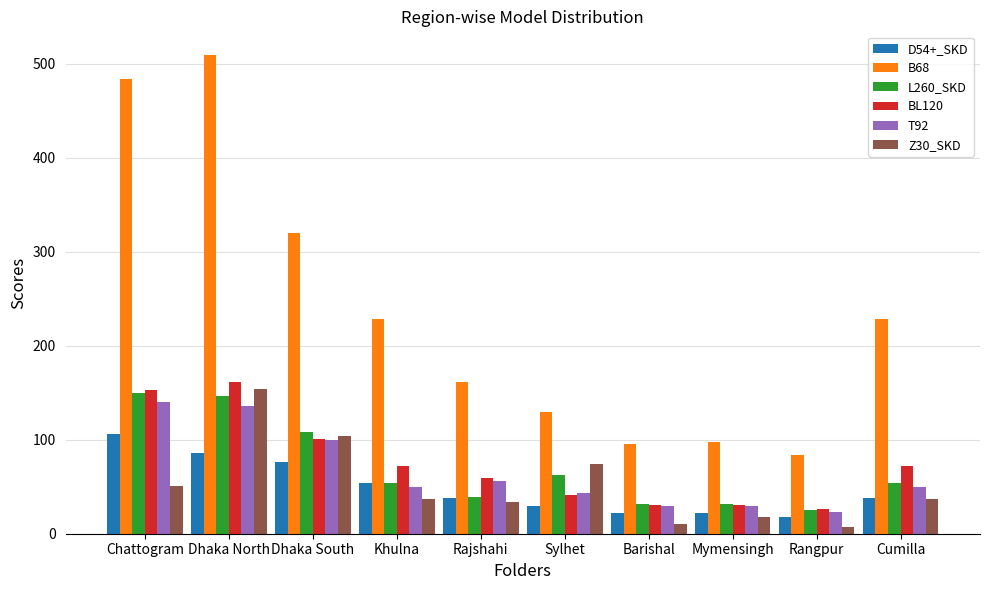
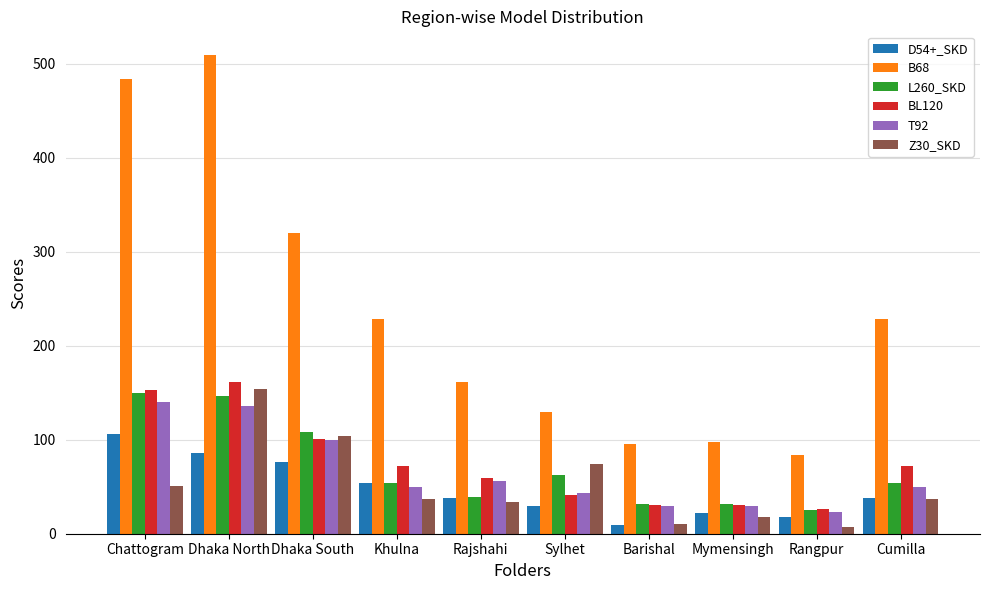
D54+_SKD, Barishal: 20 -> 10
